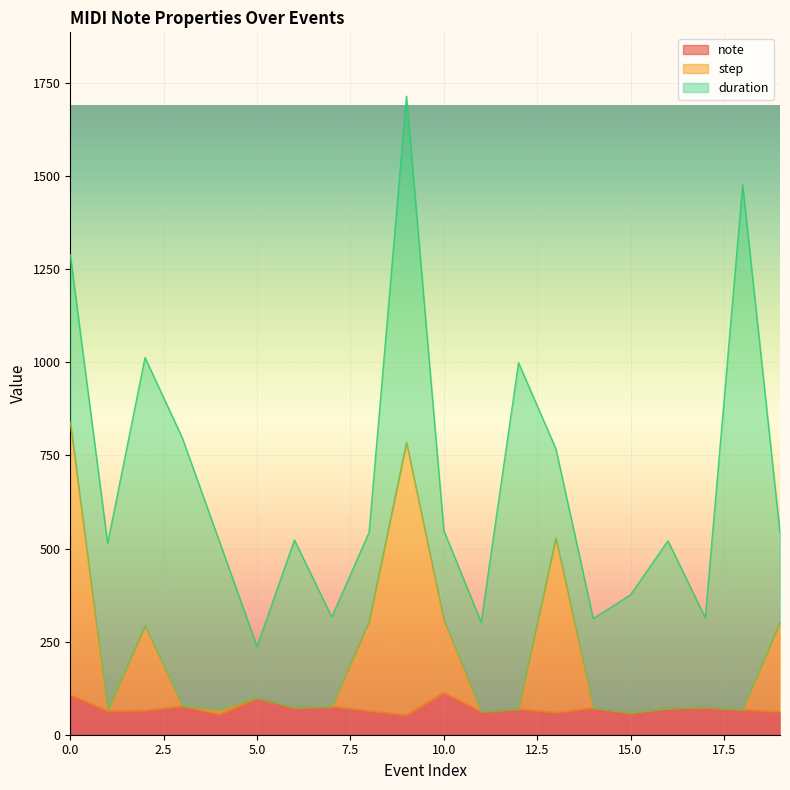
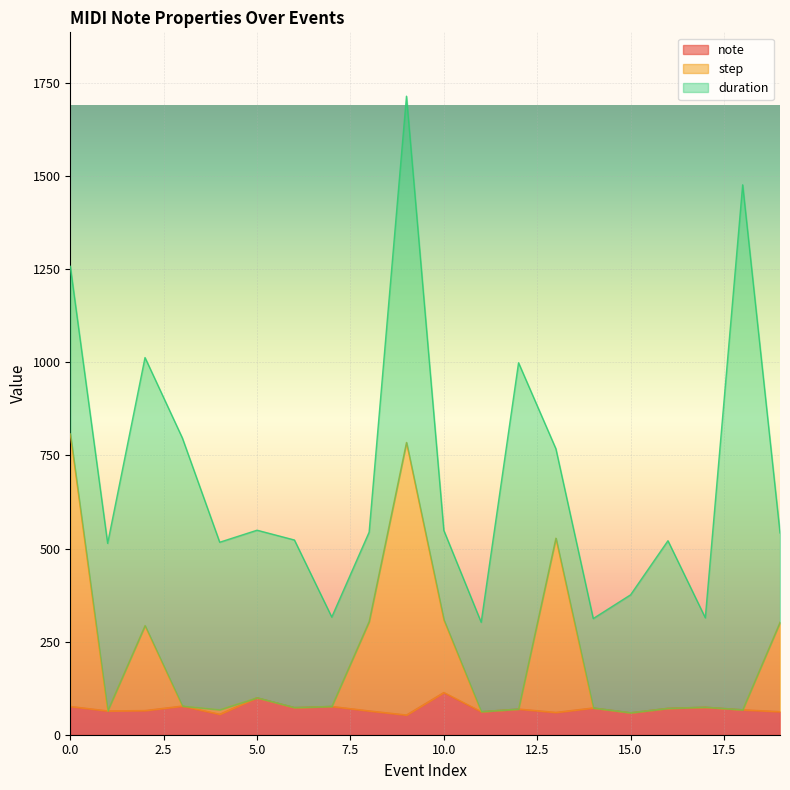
note, 0.0: 110 -> 80
duration, 5.0: 140 -> 450
